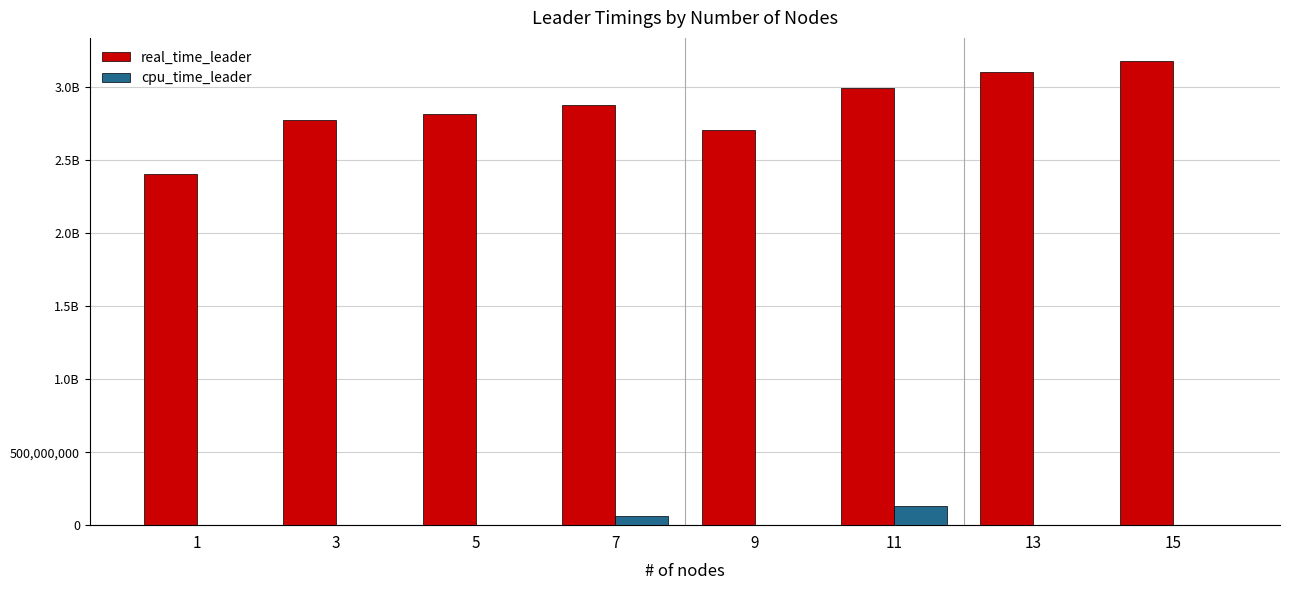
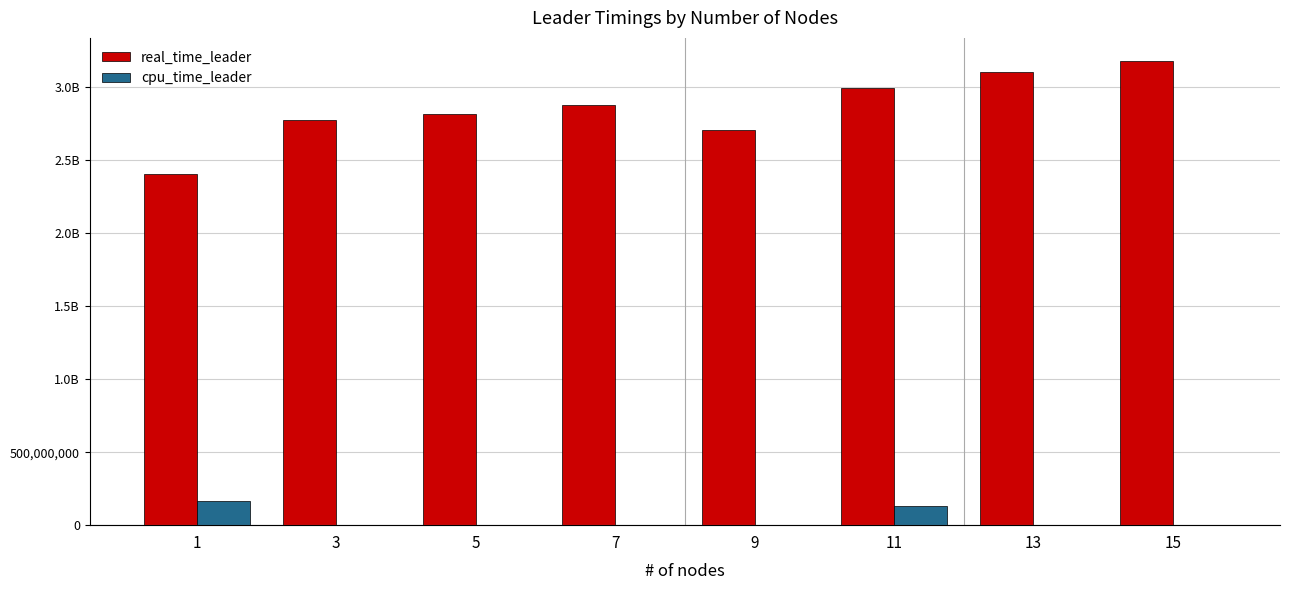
cpu_time_leader, 1: 0 -> 160,000,000
cpu_time_leader, 7: 70,000,000 -> 0
